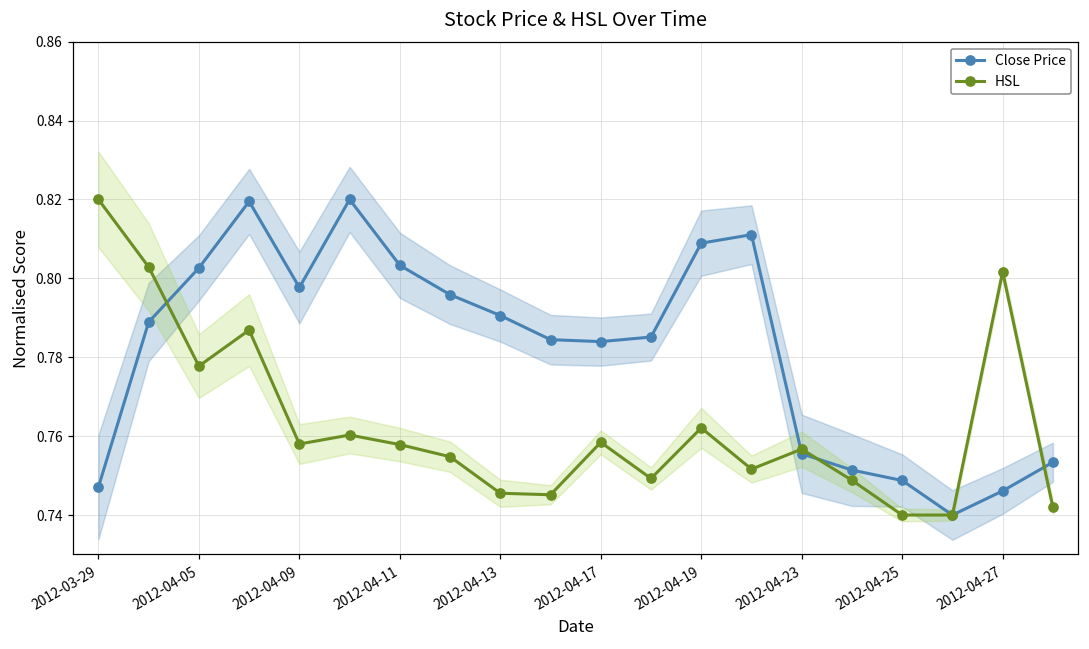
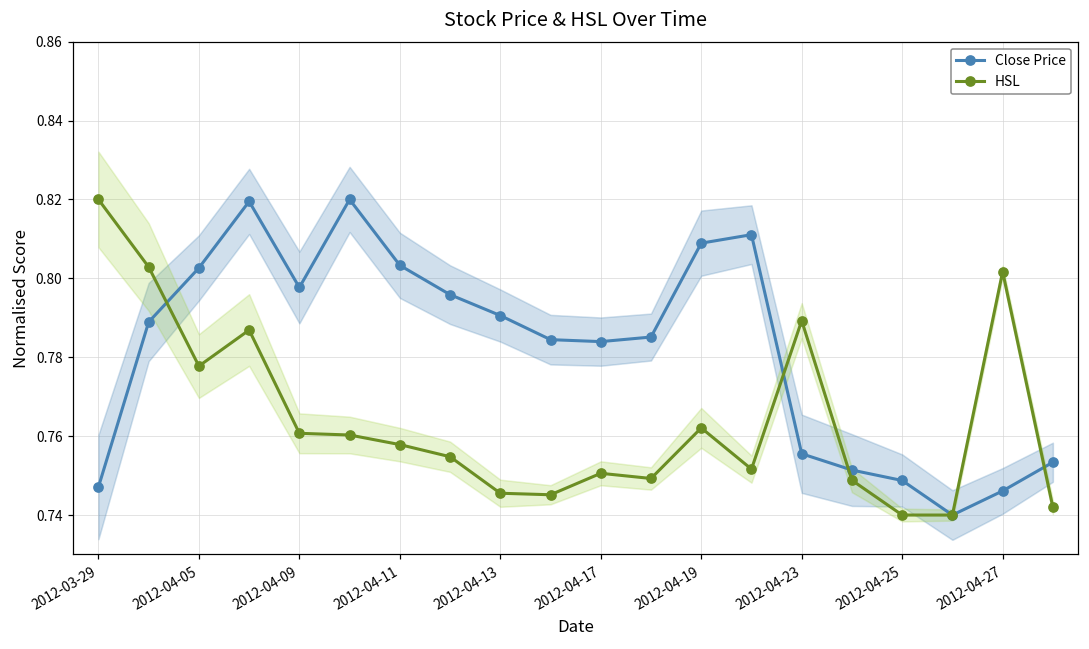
HSL, 2012-04-09: 0.758 -> 0.761
HSL, 2012-04-17: 0.758 -> 0.751
HSL, 2012-04-23: 0.757 -> 0.789
